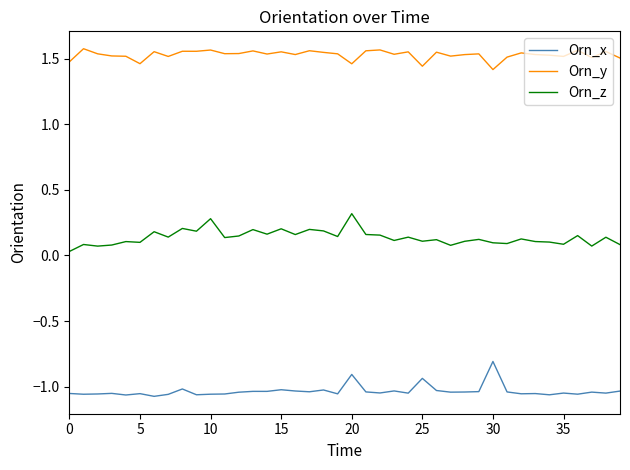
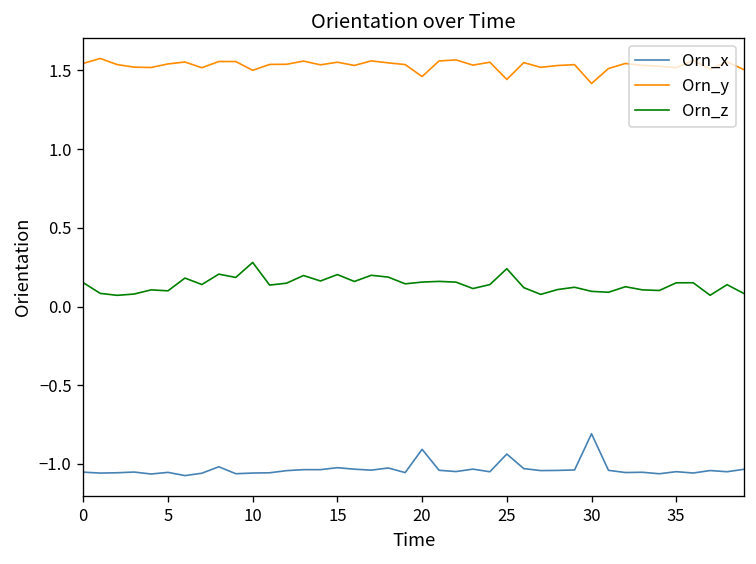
Orn_y, 0: 1.48 -> 1.54
Orn_z, 0: 0.03 -> 0.15
Orn_y, 5: 1.46 -> 1.54
Orn_y, 10: 1.57 -> 1.50
Orn_z, 20: 0.32 -> 0.16
Orn_z, 25: 0.11 -> 0.24
Orn_z, 35: 0.09 -> 0.15
